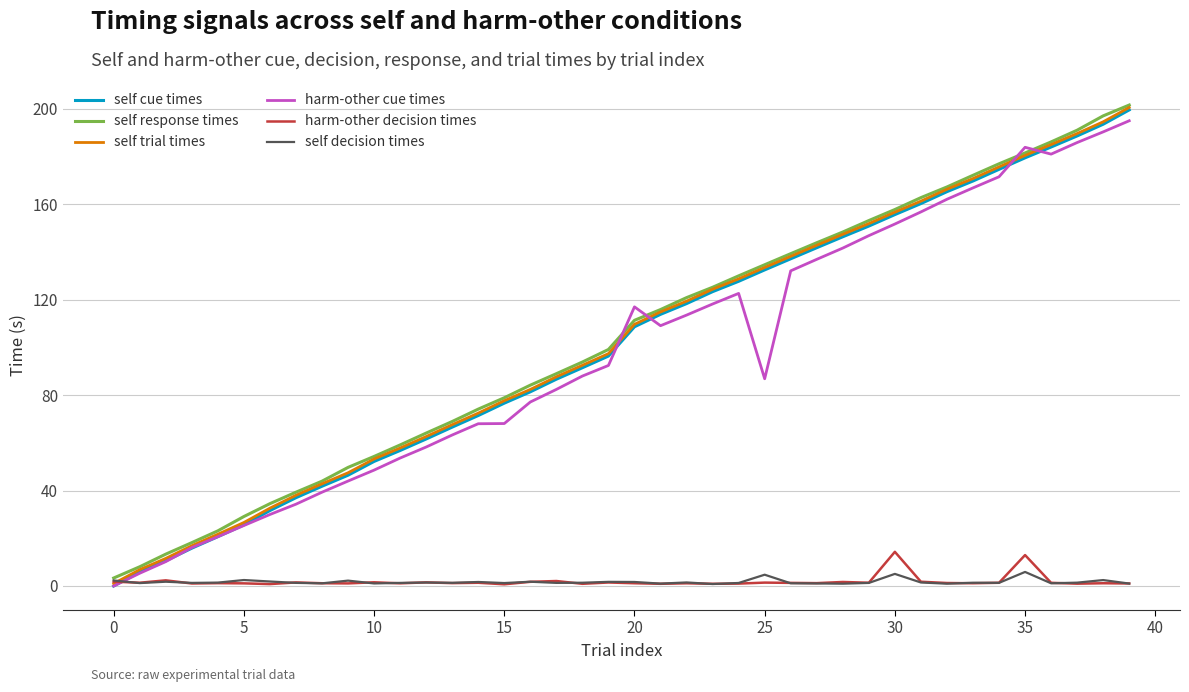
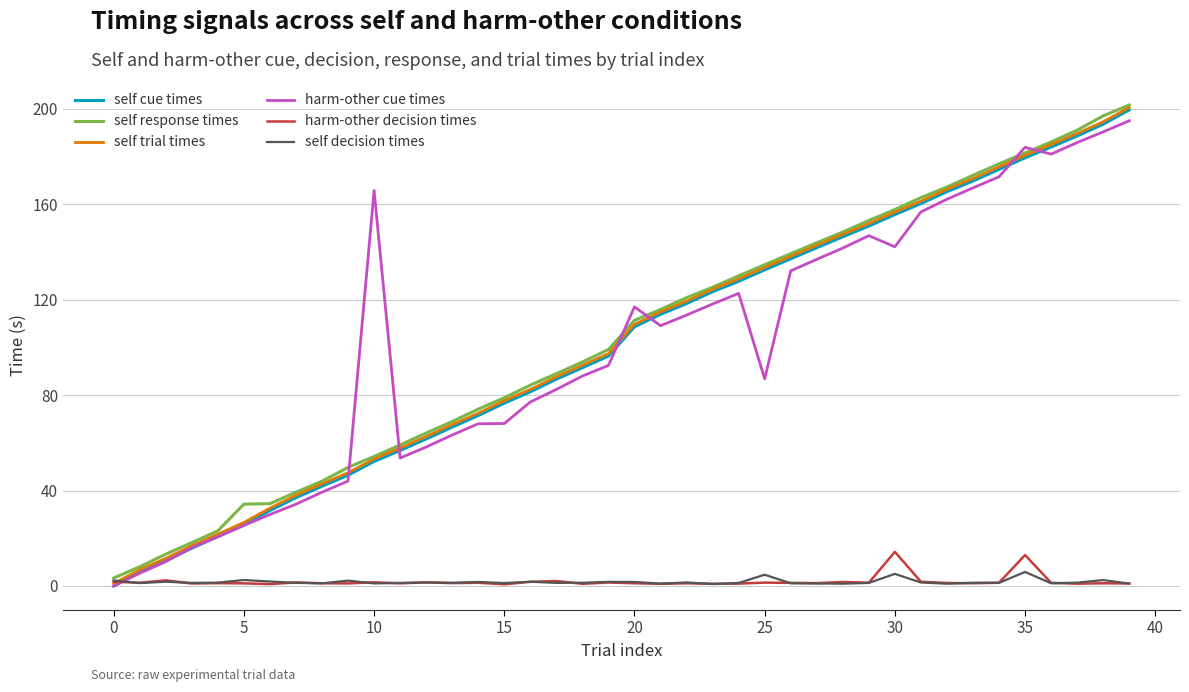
self response times, 5: 29 -> 34
harm-other cue times, 10: 49 -> 166
harm-other cue times, 30: 152 -> 142
